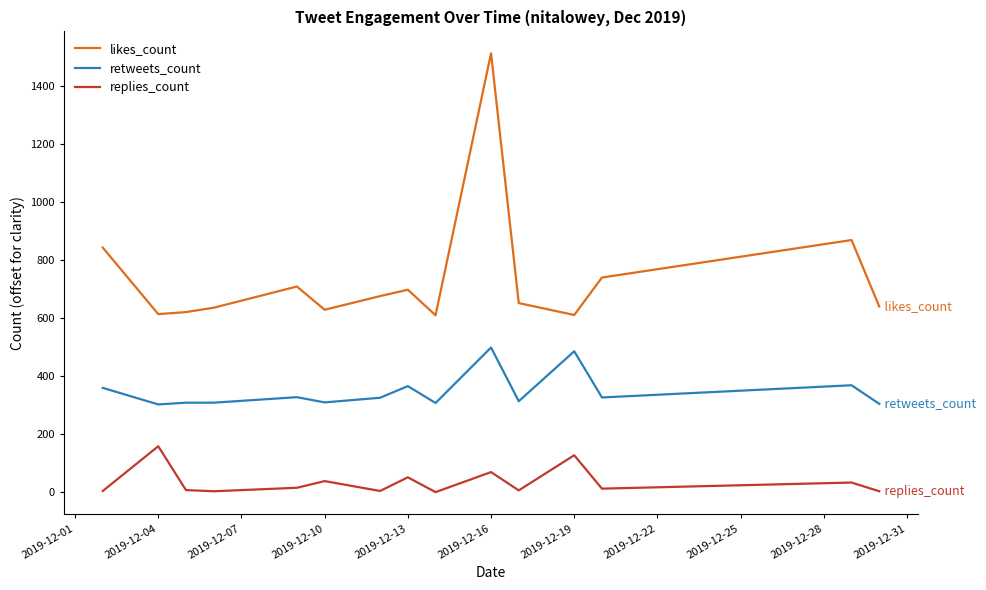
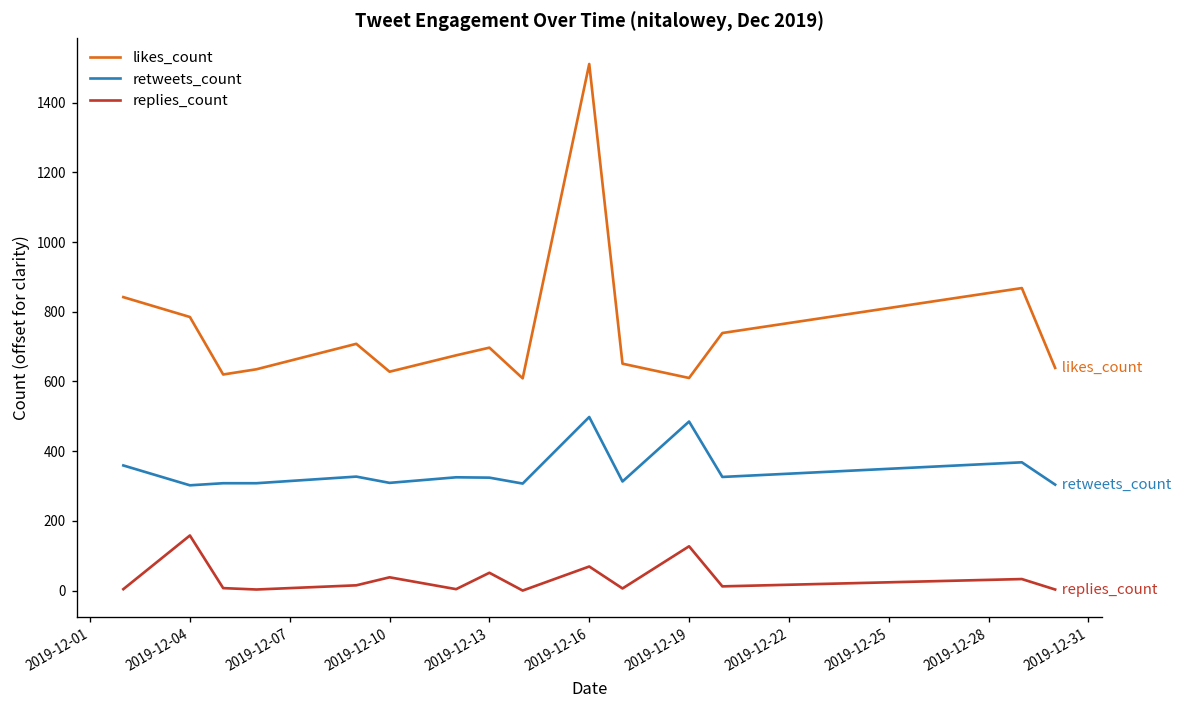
likes_count, 2019-12-04: 610 -> 790
retweets_count, 2019-12-13: 370 -> 320
